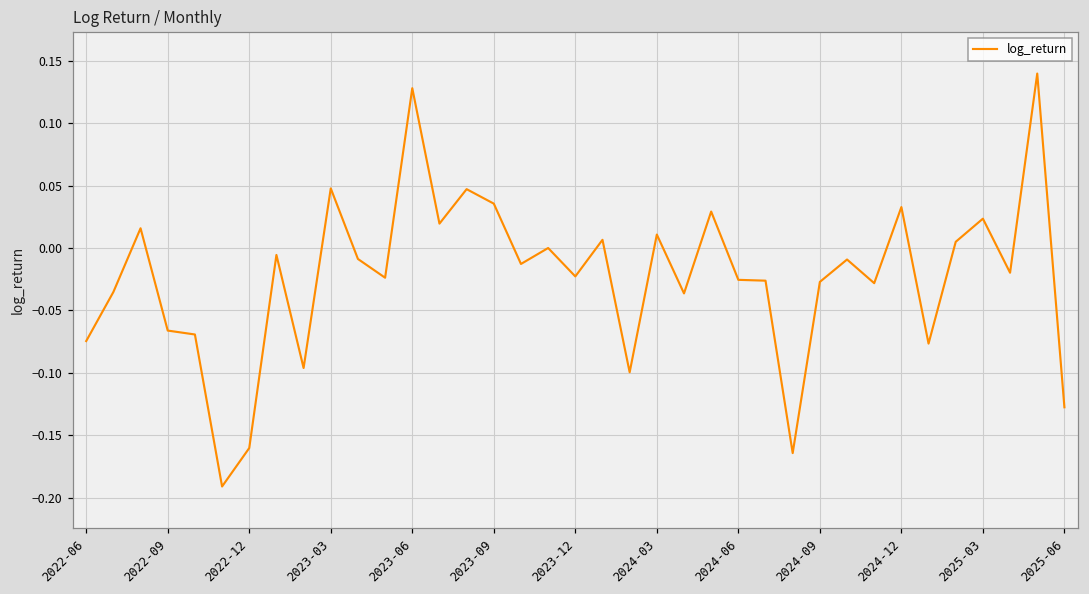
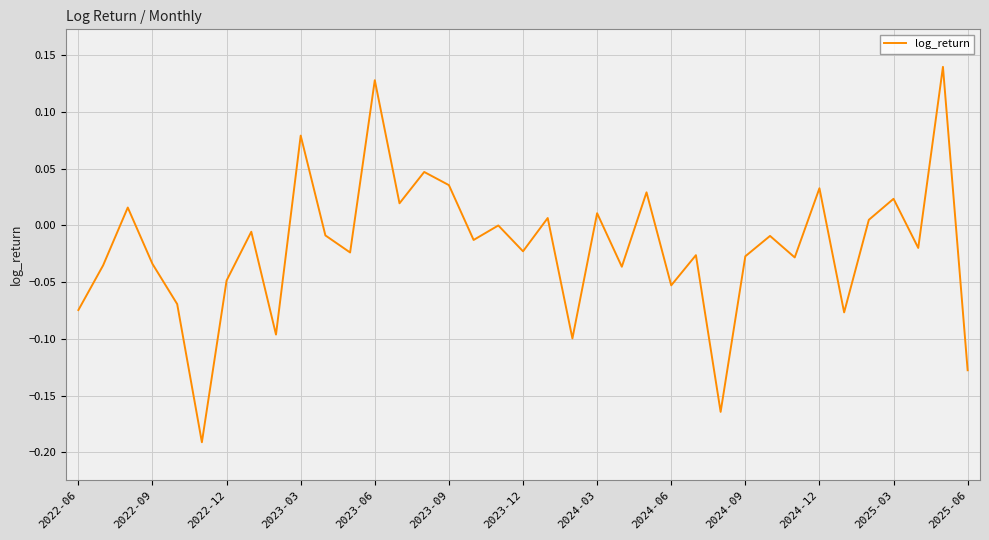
2022-09: -0.066 -> -0.034
2022-12: -0.160 -> -0.049
2023-03: 0.048 -> 0.079
2024-06: -0.026 -> -0.053
